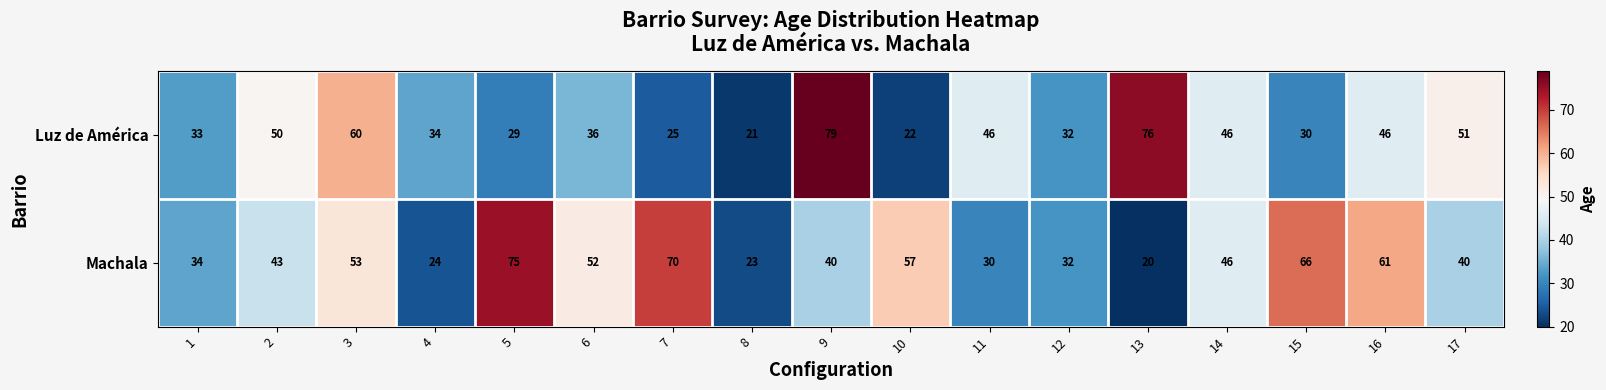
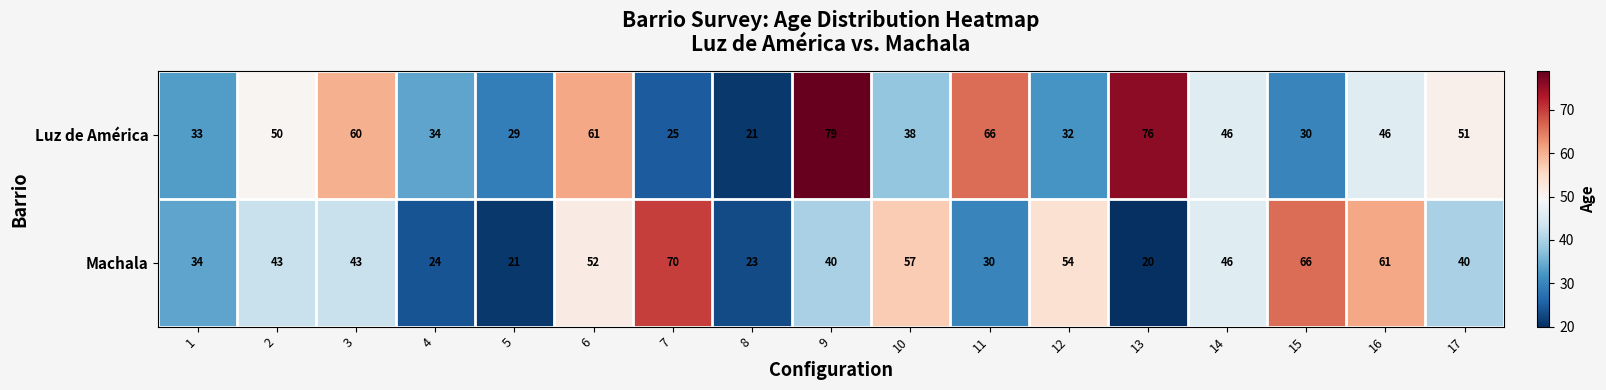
Luz de América, 6: 36 -> 61
Luz de América, 10: 22 -> 38
Luz de América, 11: 46 -> 66
Machala, 3: 53 -> 43
Machala, 5: 75 -> 21
Machala, 12: 32 -> 54
